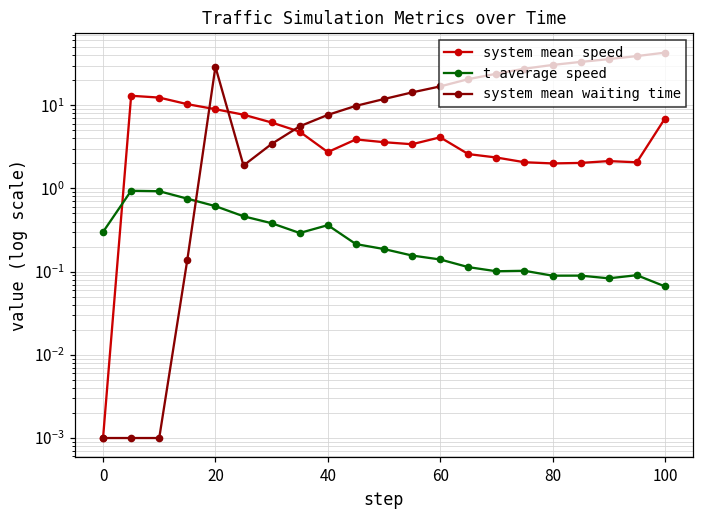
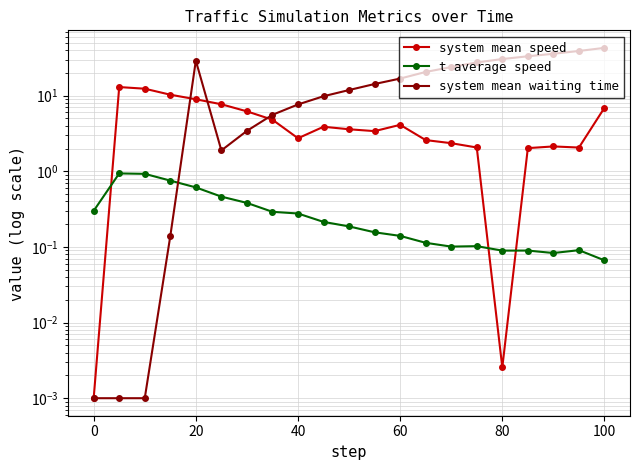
t average speed, 40: 0.4 -> 0.28
system mean speed, 80: 2.0 -> 0.0026
